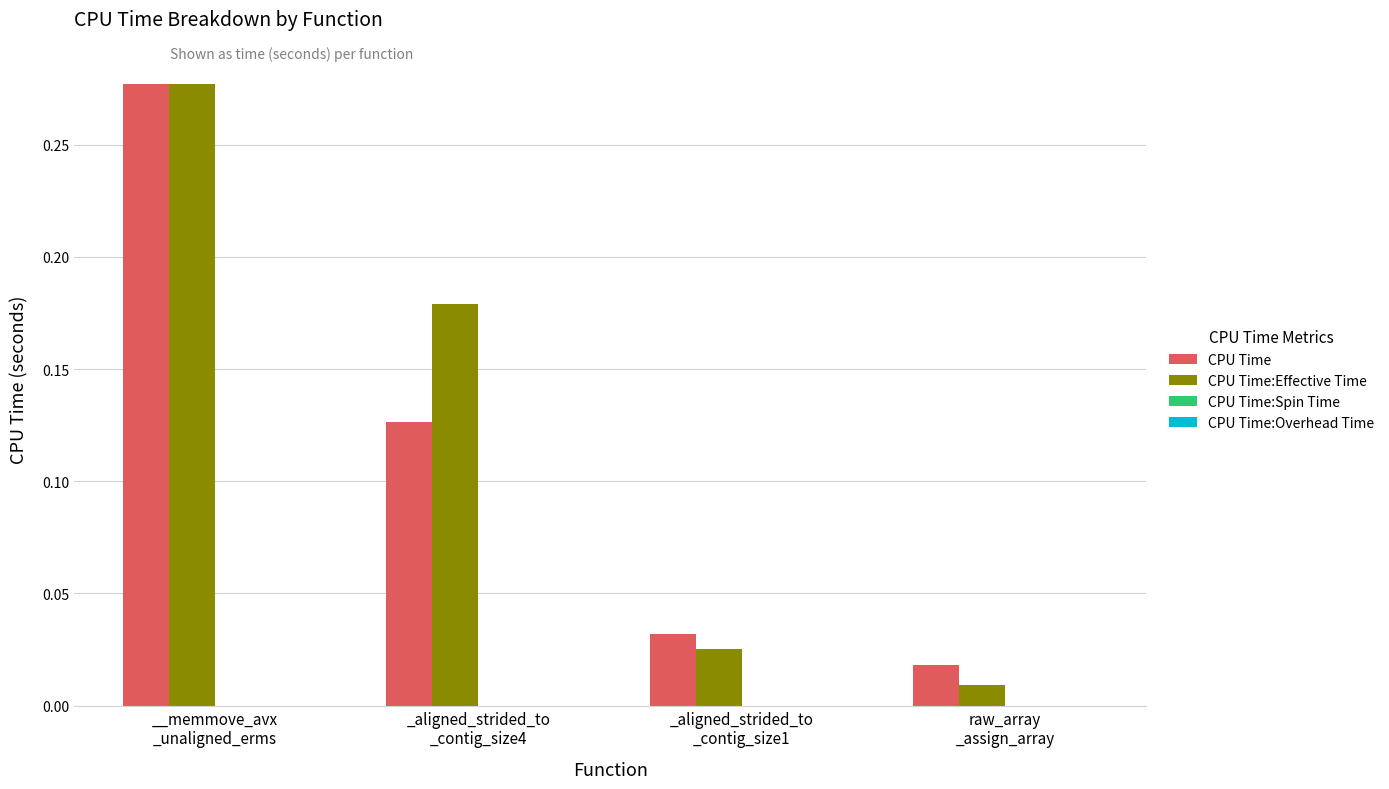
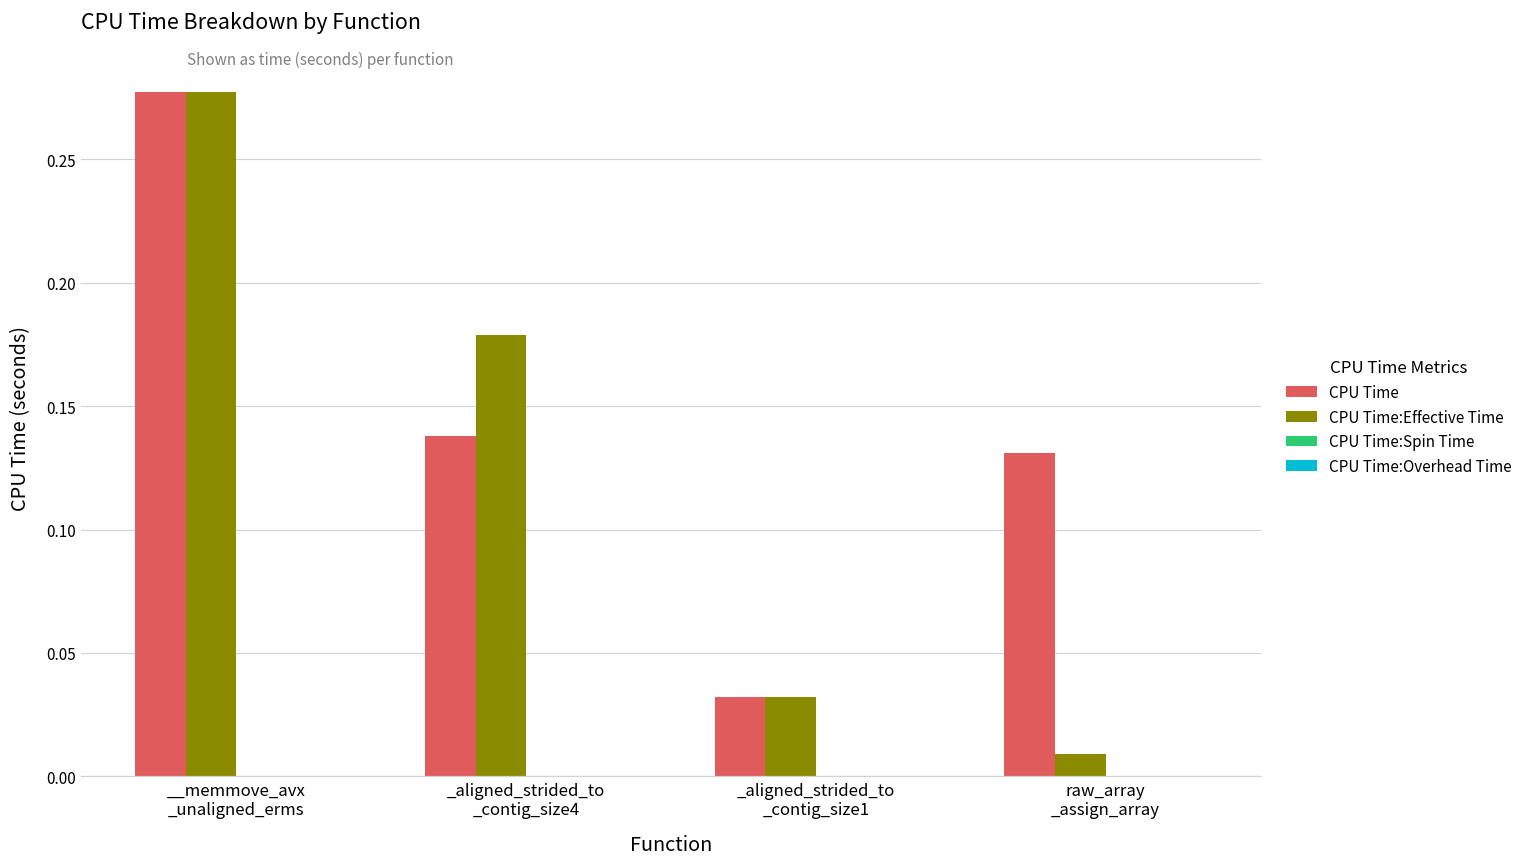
CPU Time, _aligned_strided_to _contig_size4: 0.127 -> 0.138
CPU Time:Effective Time, _aligned_strided_to _contig_size1: 0.025 -> 0.032
CPU Time, raw_array _assign_array: 0.018 -> 0.131
